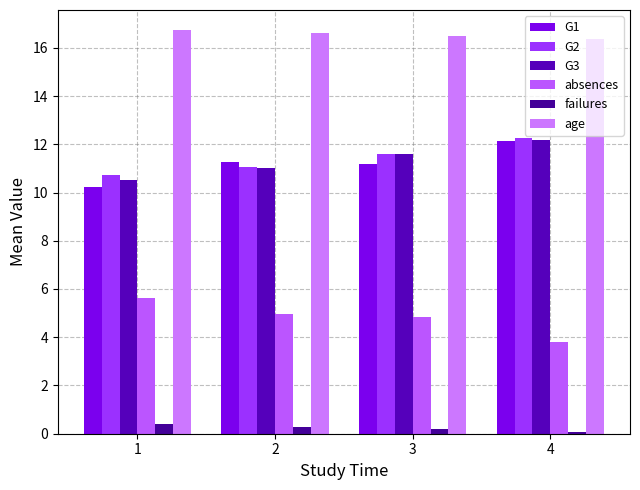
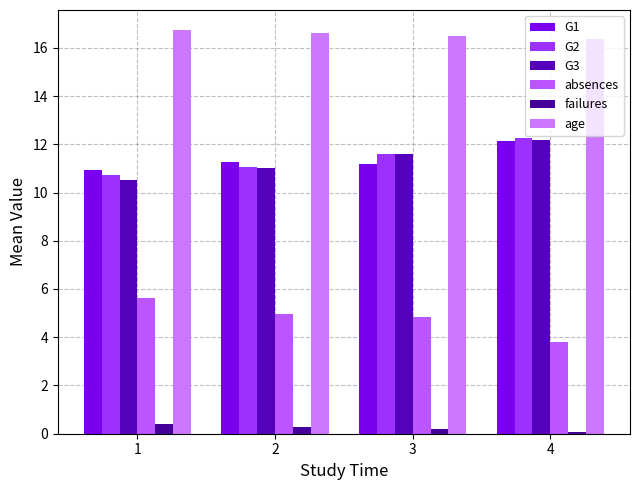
G1, 1: 10.2 -> 10.9
